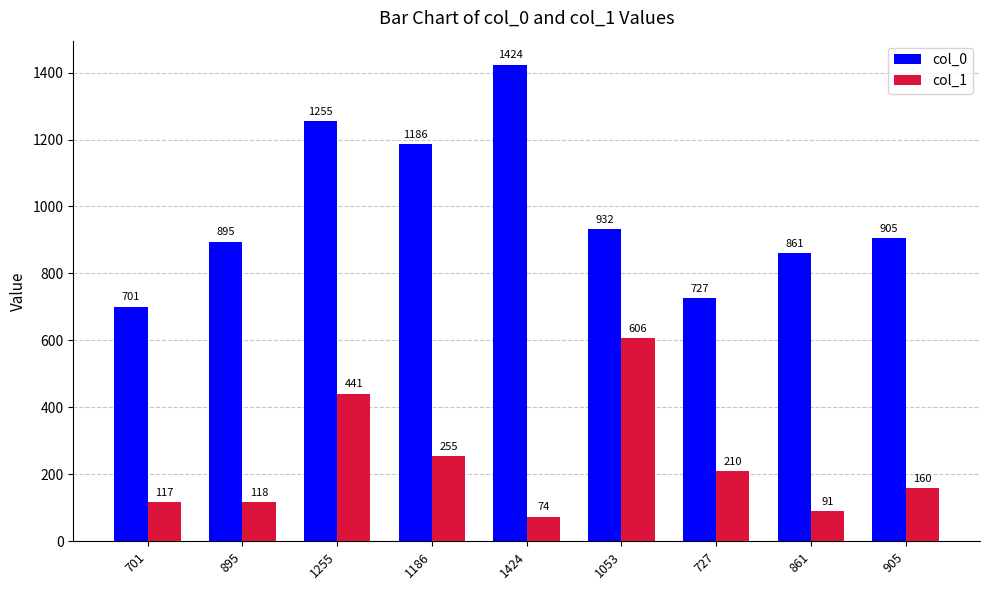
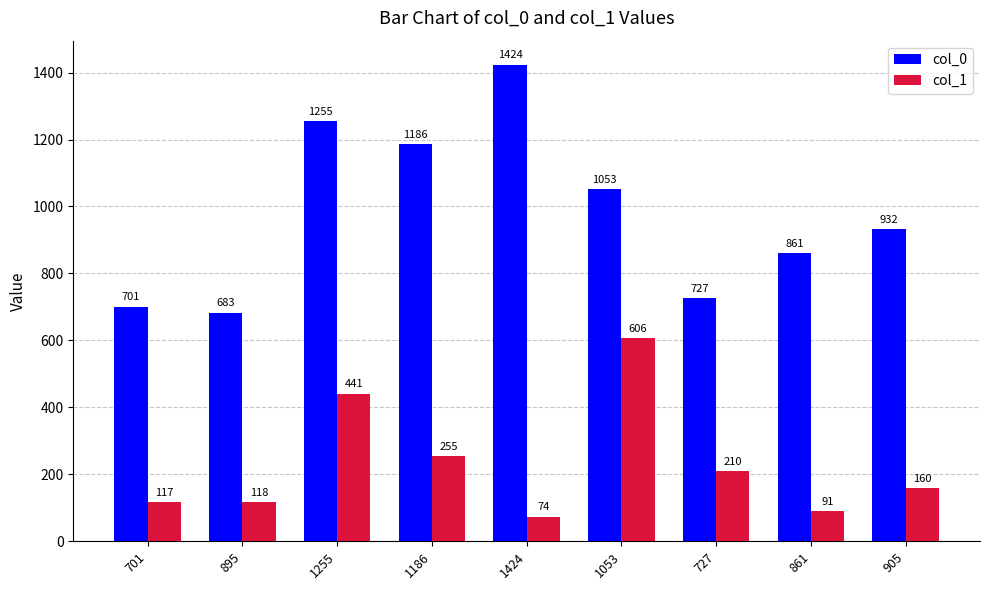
col_0, 895: 895 -> 683
col_0, 1053: 932 -> 1053
col_0, 905: 905 -> 932
